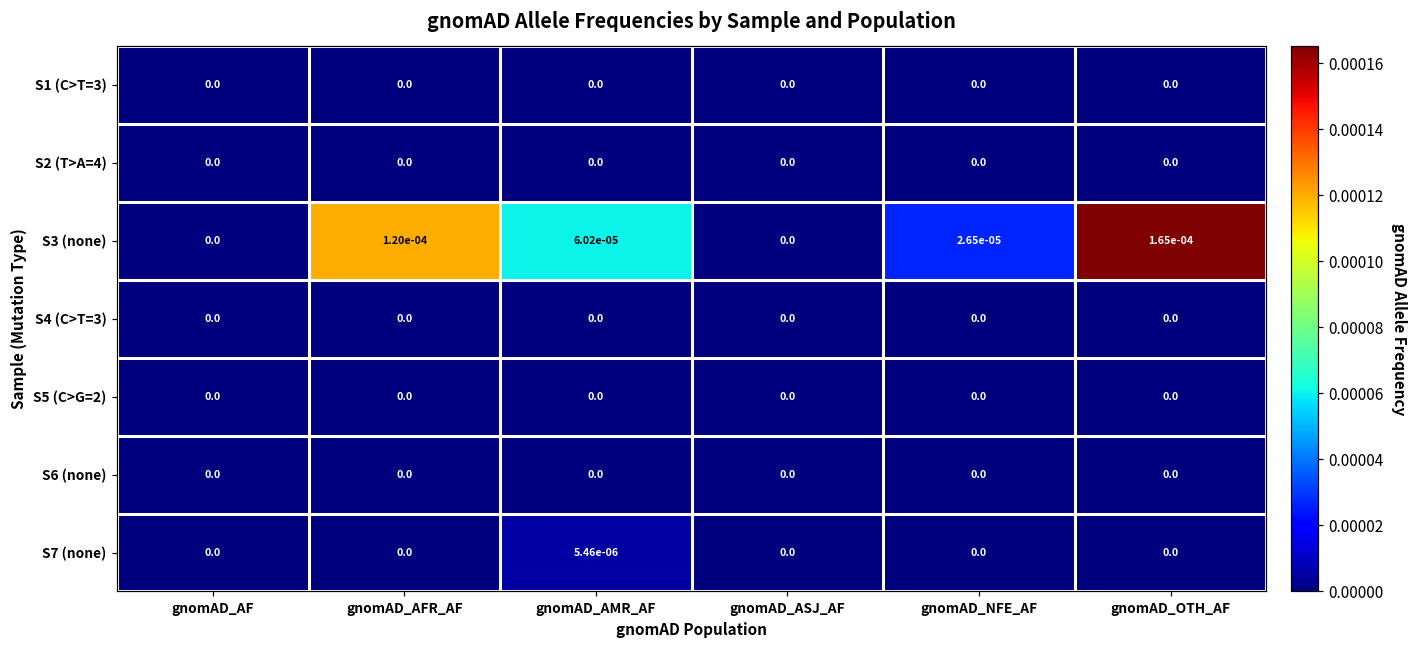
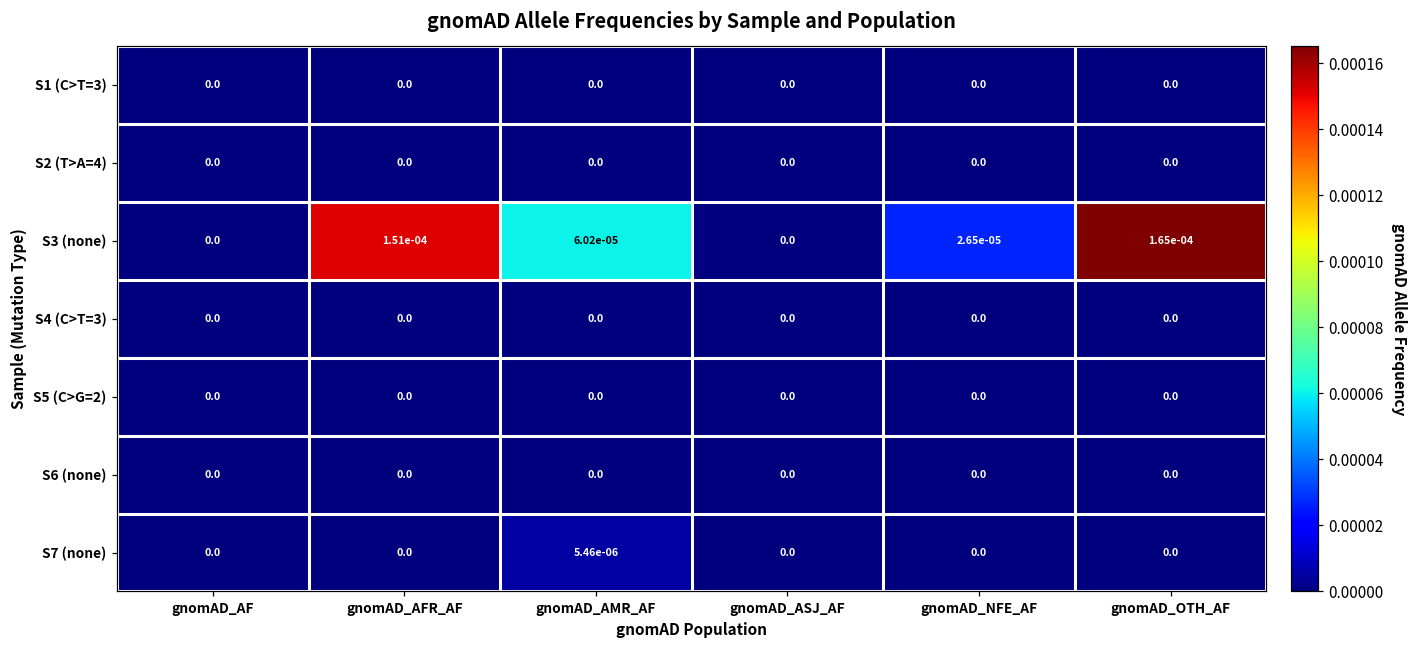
S3 (none), gnomAD_AFR_AF: 1.20e-04 -> 1.51e-04
